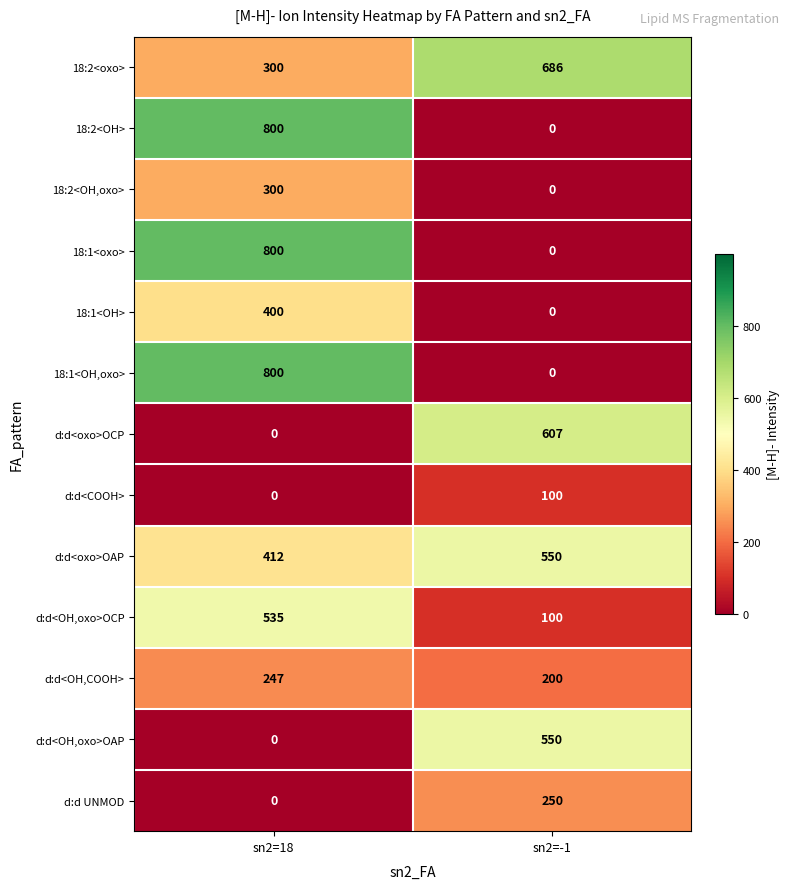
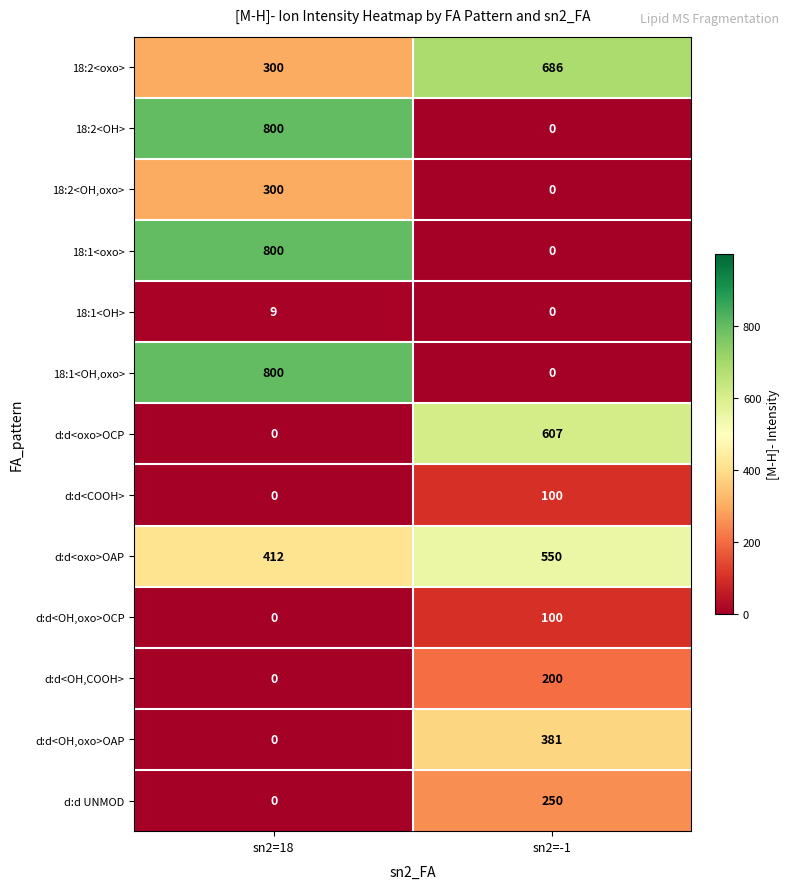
18:1<OH>, sn2=18: 400 -> 9
d:d<OH,oxo>OCP, sn2=18: 535 -> 0
d:d<OH,COOH>, sn2=18: 247 -> 0
d:d<OH,oxo>OAP, sn2=-1: 550 -> 381
